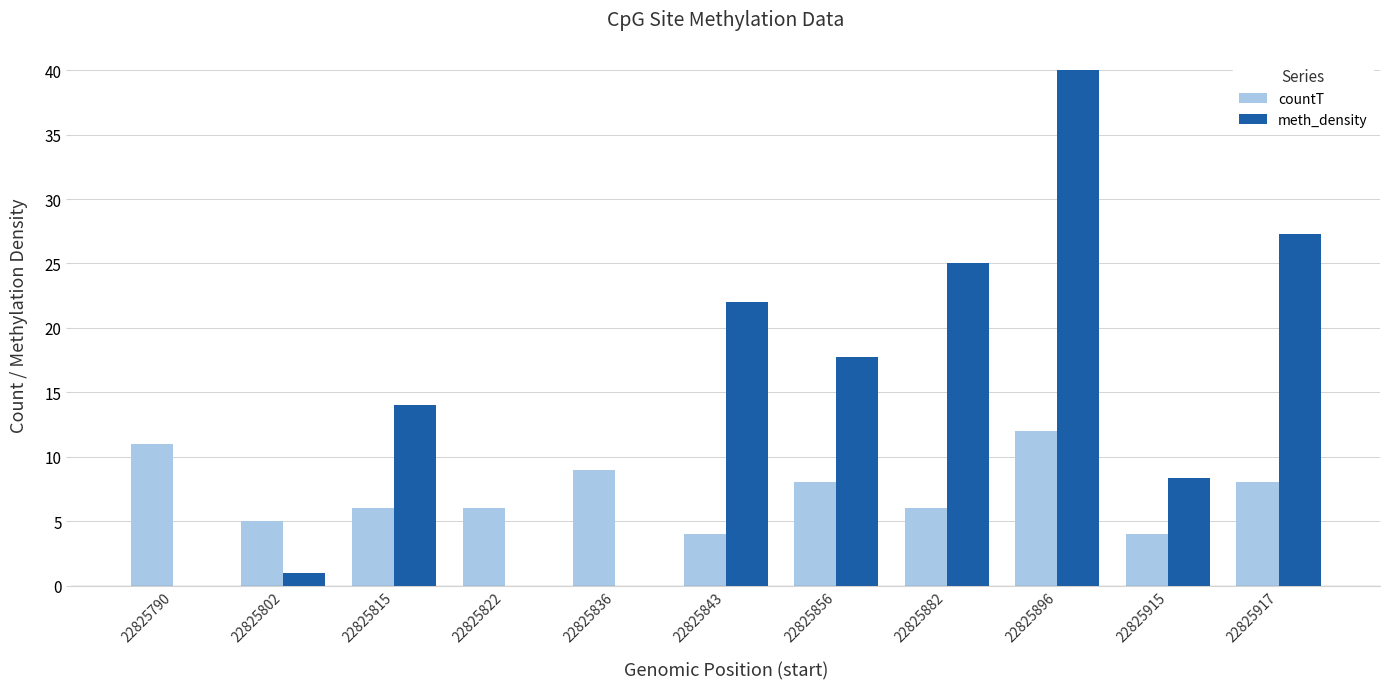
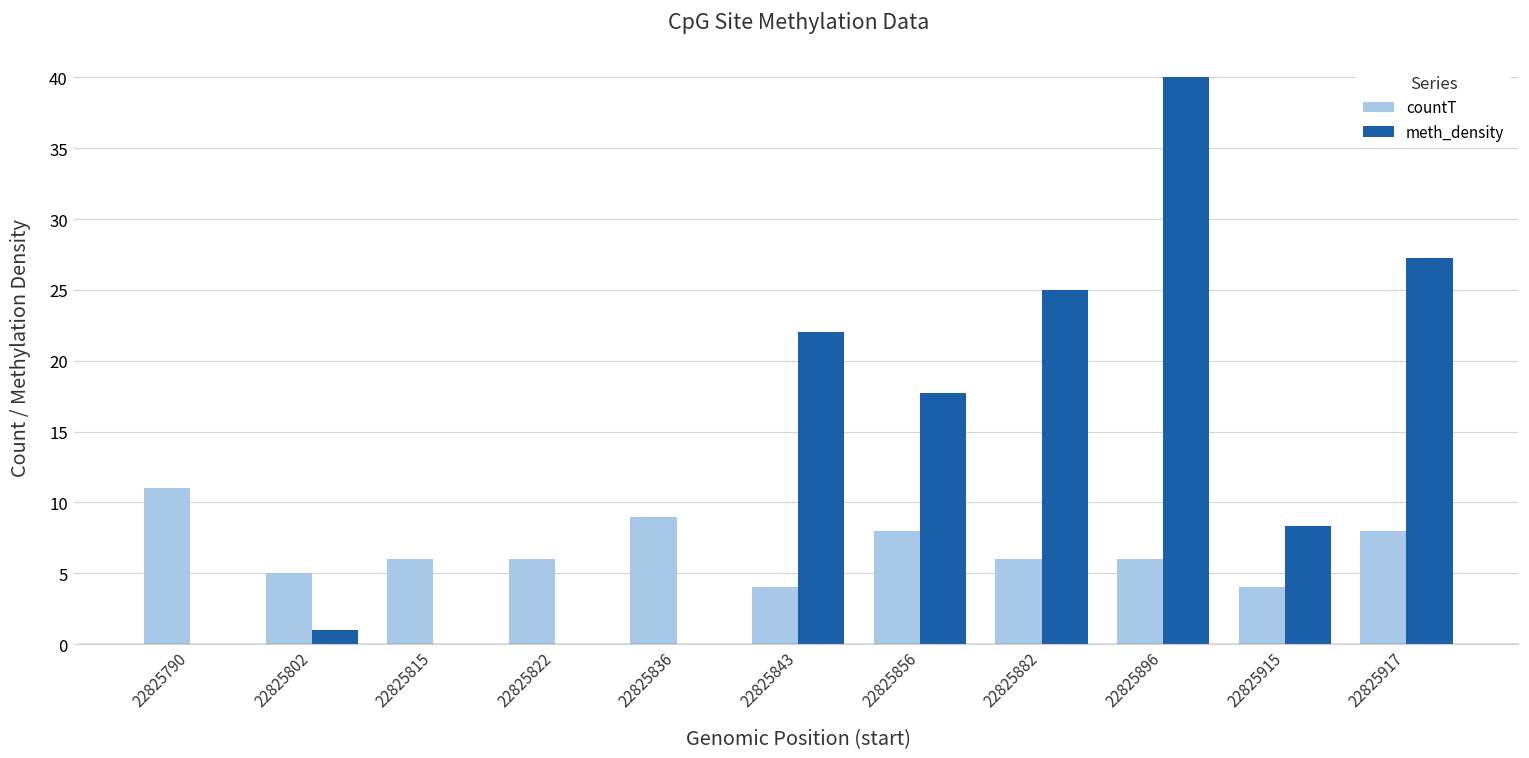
meth_density, 22825815: 14 -> 0
countT, 22825896: 12 -> 6
